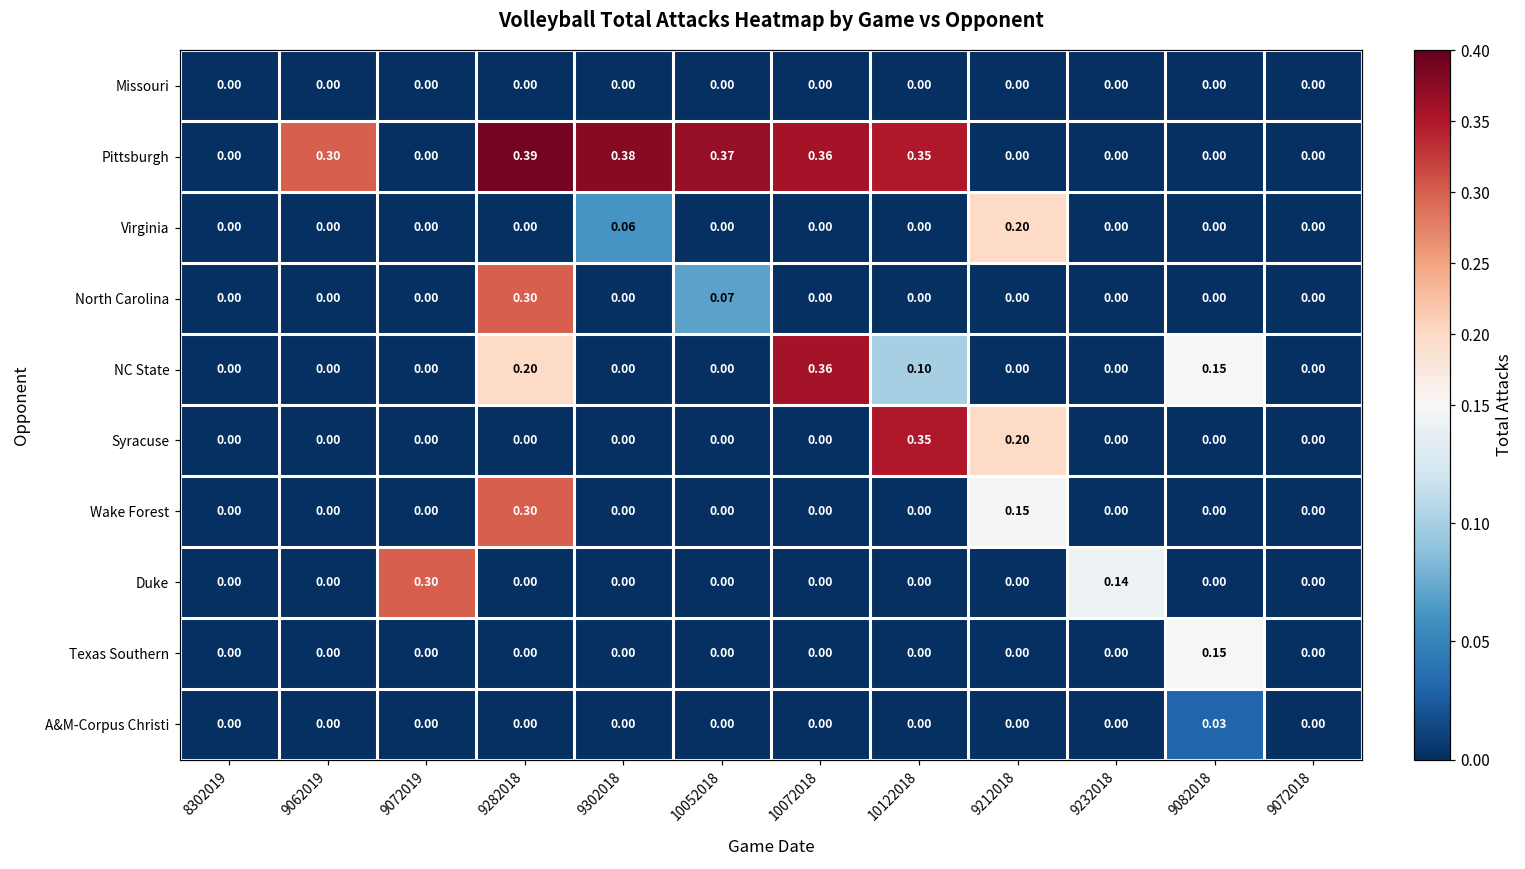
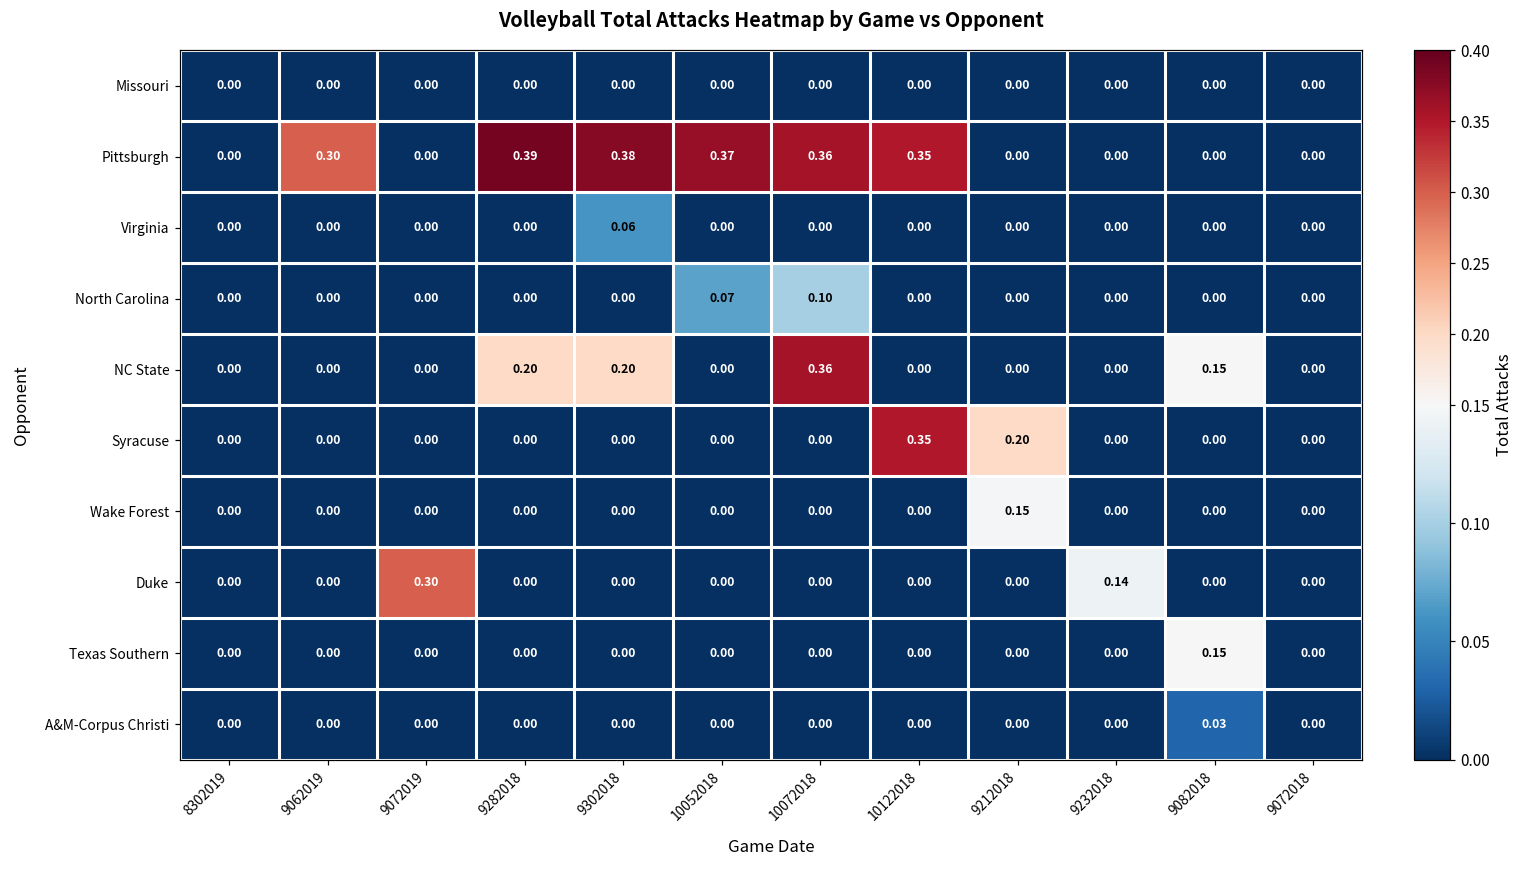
Virginia, 9212018: 0.20 -> 0.00
North Carolina, 9282018: 0.30 -> 0.00
North Carolina, 10072018: 0.00 -> 0.10
NC State, 9302018: 0.00 -> 0.20
NC State, 10122018: 0.10 -> 0.00
Wake Forest, 9282018: 0.30 -> 0.00
